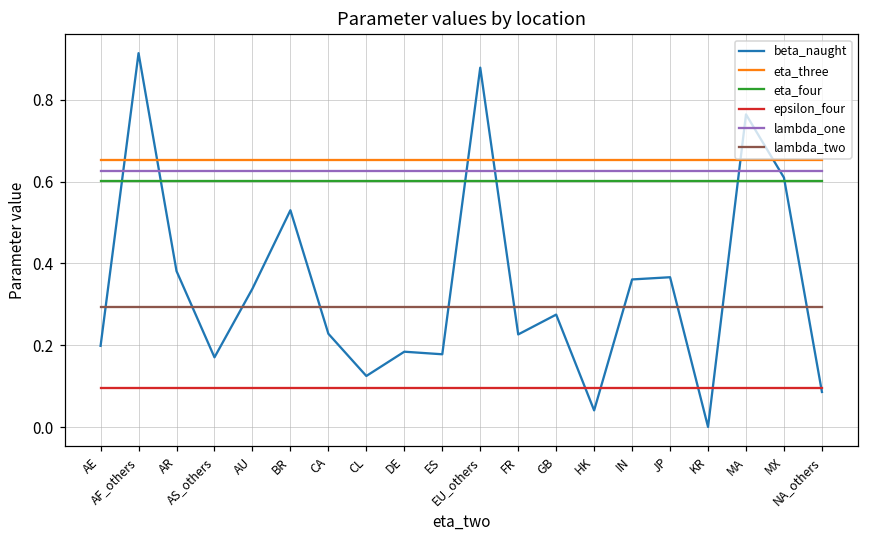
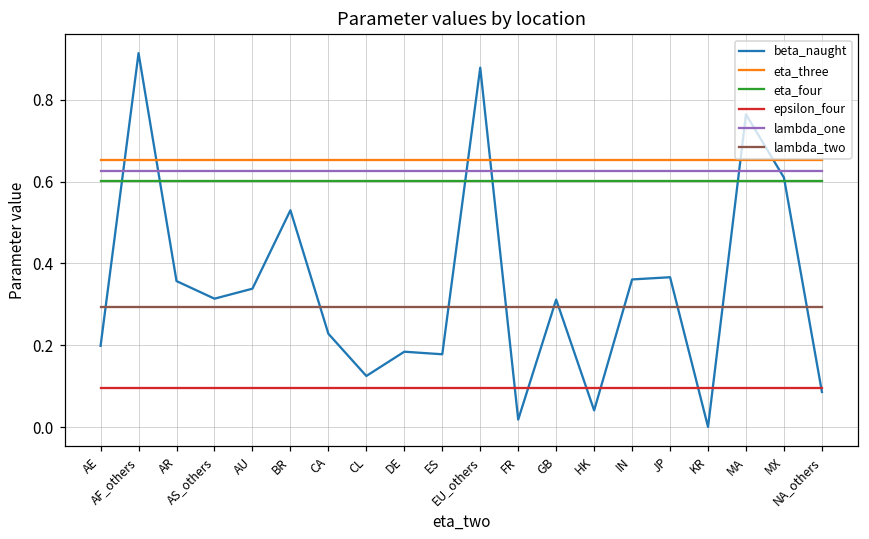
beta_naught, AR: 0.38 -> 0.36
beta_naught, AS_others: 0.17 -> 0.31
beta_naught, FR: 0.23 -> 0.02
beta_naught, GB: 0.28 -> 0.31
